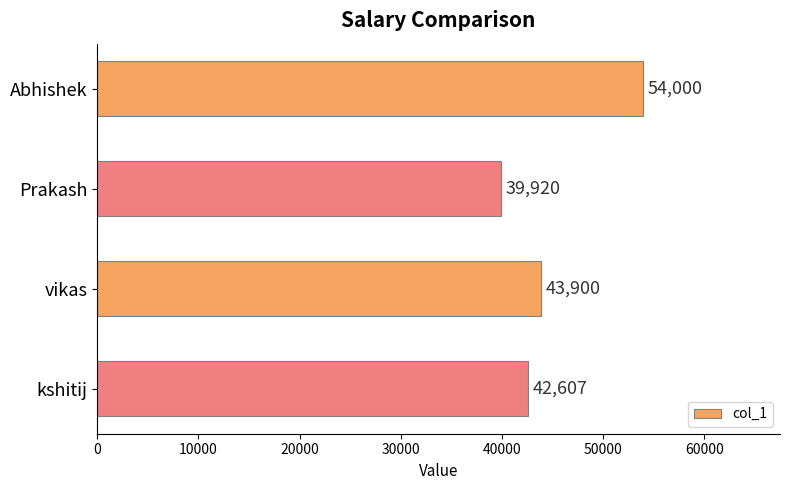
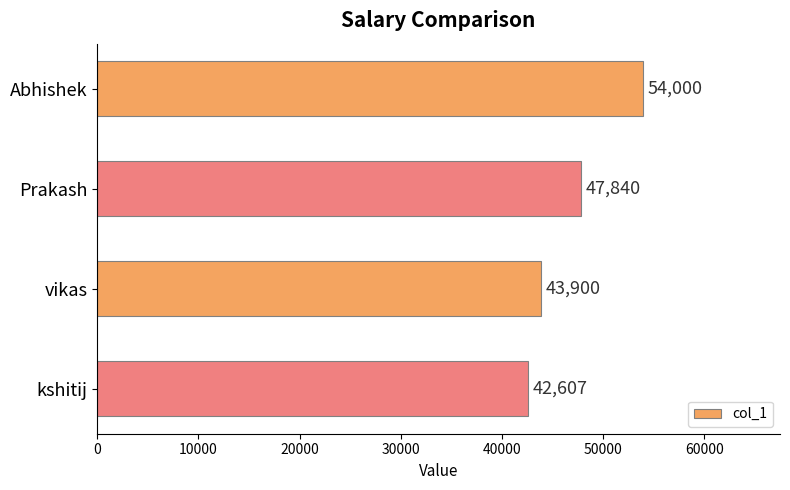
Prakash: 39,920 -> 47,840
